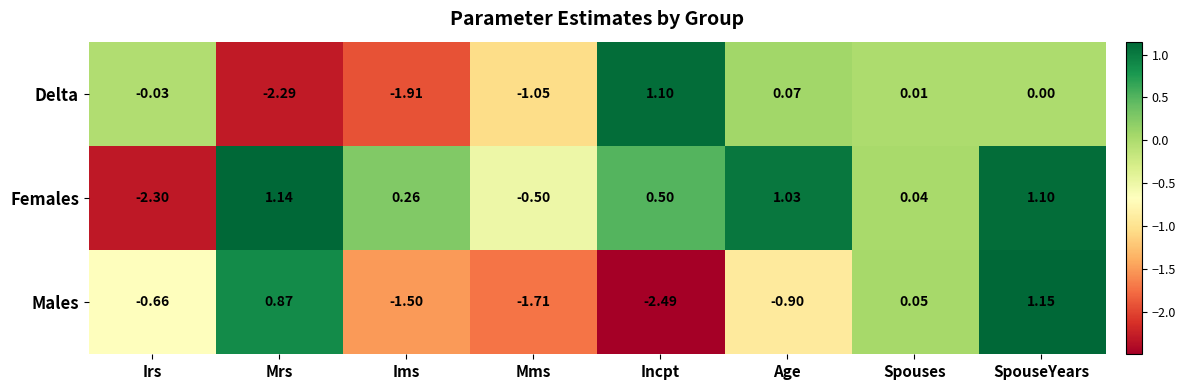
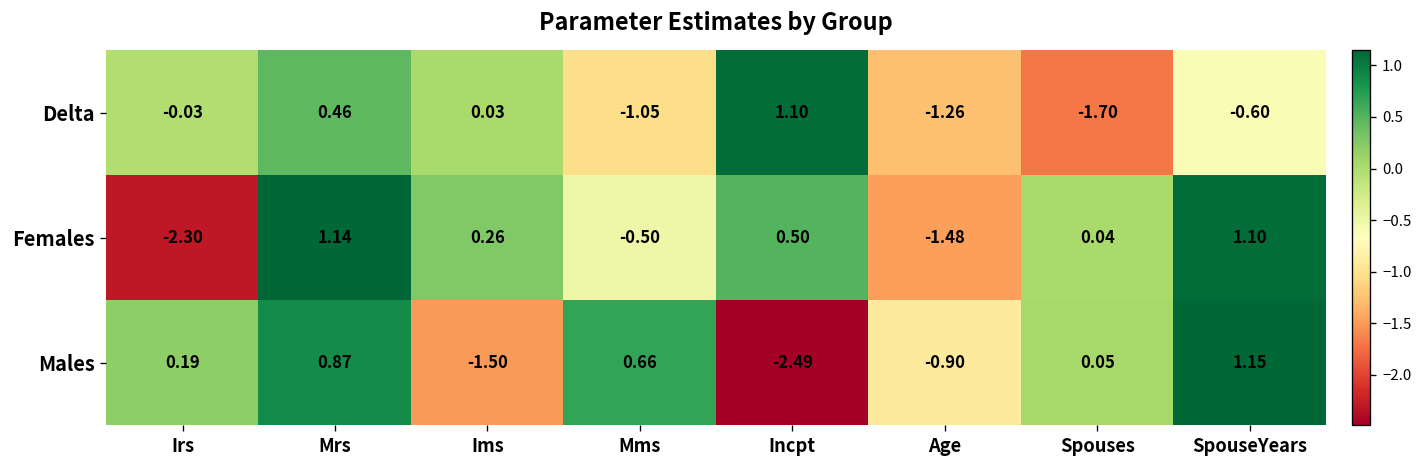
Delta, Mrs: -2.29 -> 0.46
Delta, Ims: -1.91 -> 0.03
Delta, Age: 0.07 -> -1.26
Delta, Spouses: 0.01 -> -1.70
Delta, SpouseYears: 0.00 -> -0.60
Females, Age: 1.03 -> -1.48
Males, Irs: -0.66 -> 0.19
Males, Mms: -1.71 -> 0.66
